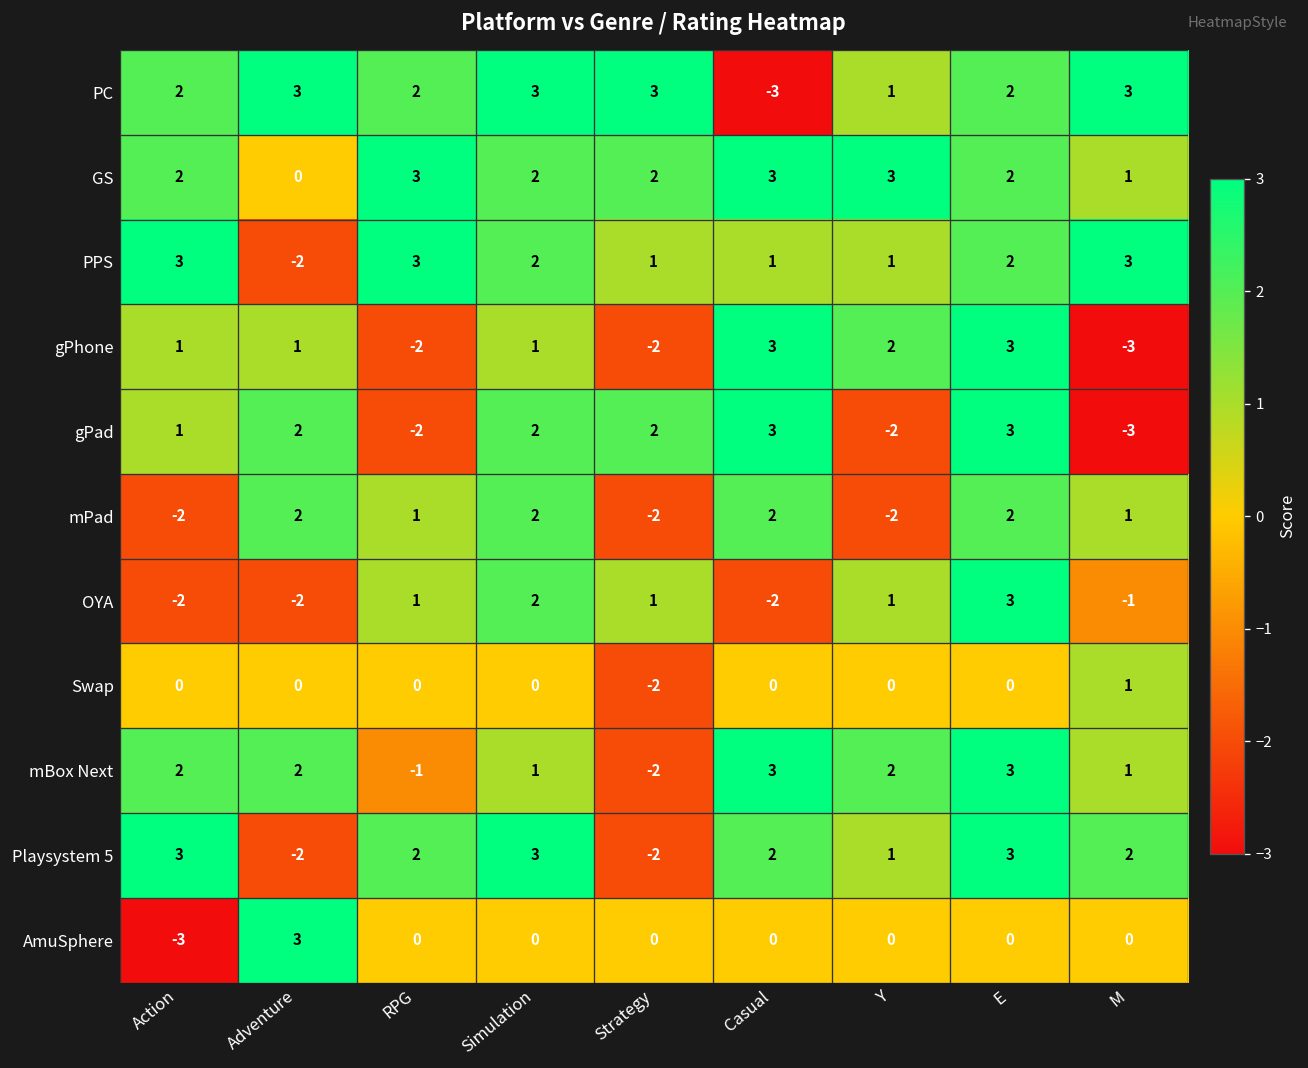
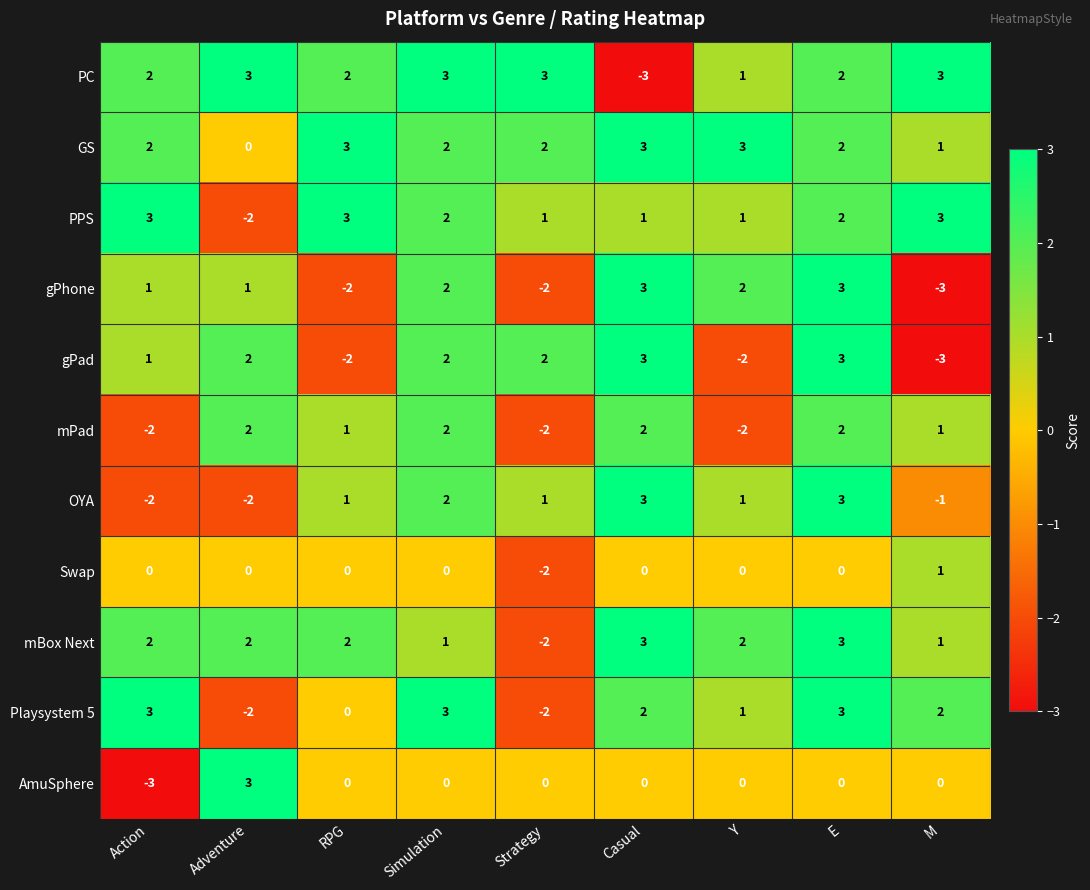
gPhone, Simulation: 1 -> 2
OYA, Casual: -2 -> 3
mBox Next, RPG: -1 -> 2
Playsystem 5, RPG: 2 -> 0
